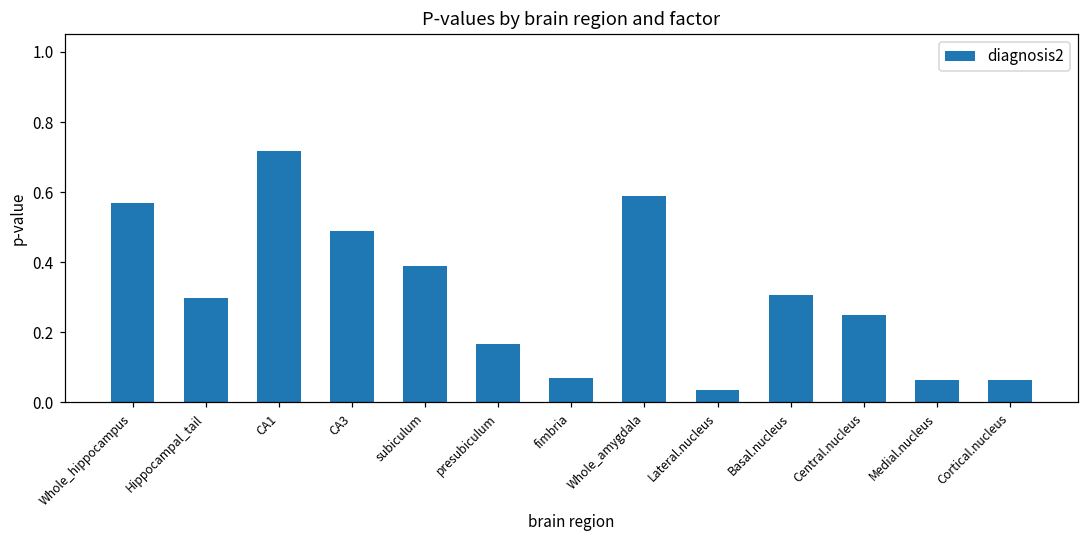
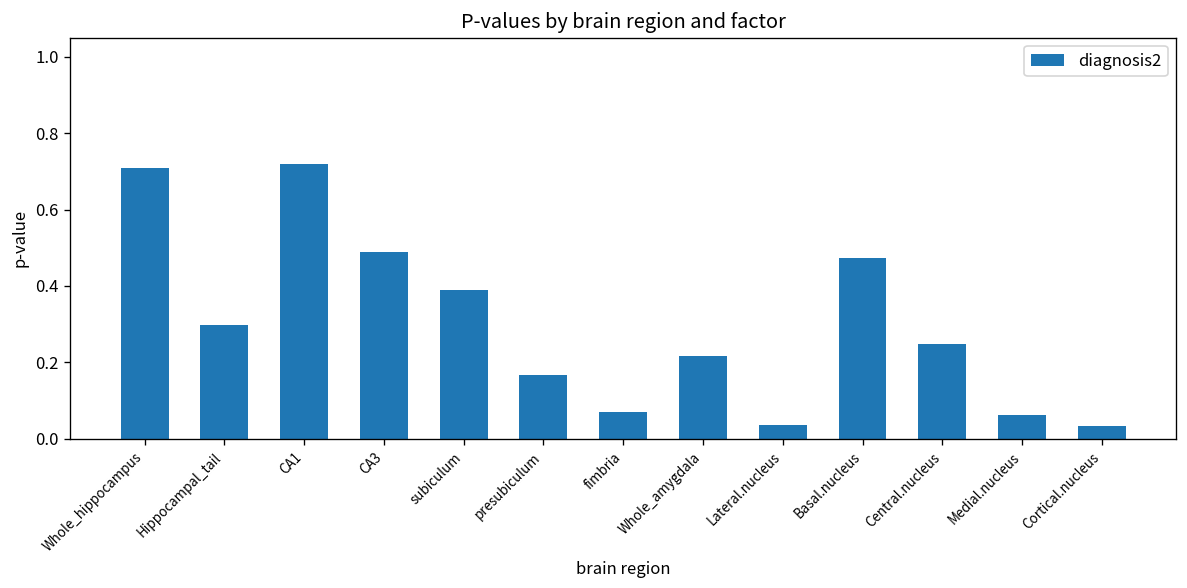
Whole_hippocampus: 0.57 -> 0.71
Whole_amygdala: 0.59 -> 0.22
Basal.nucleus: 0.31 -> 0.47
Cortical.nucleus: 0.06 -> 0.03
